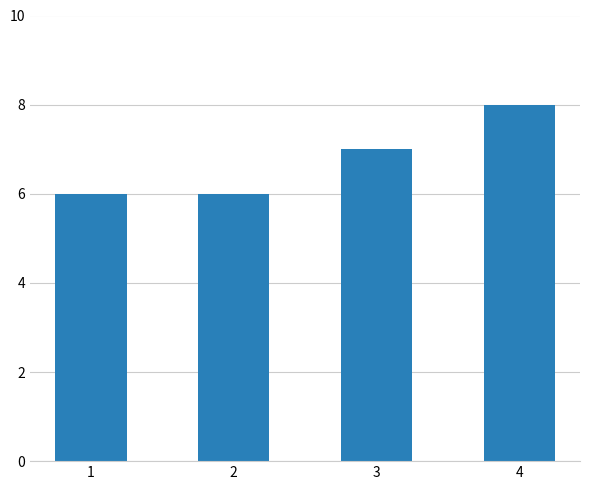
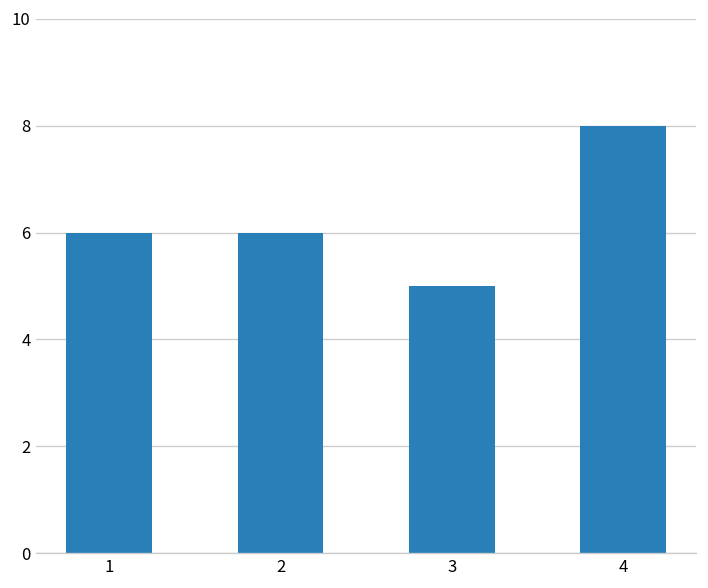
3: 7 -> 5
